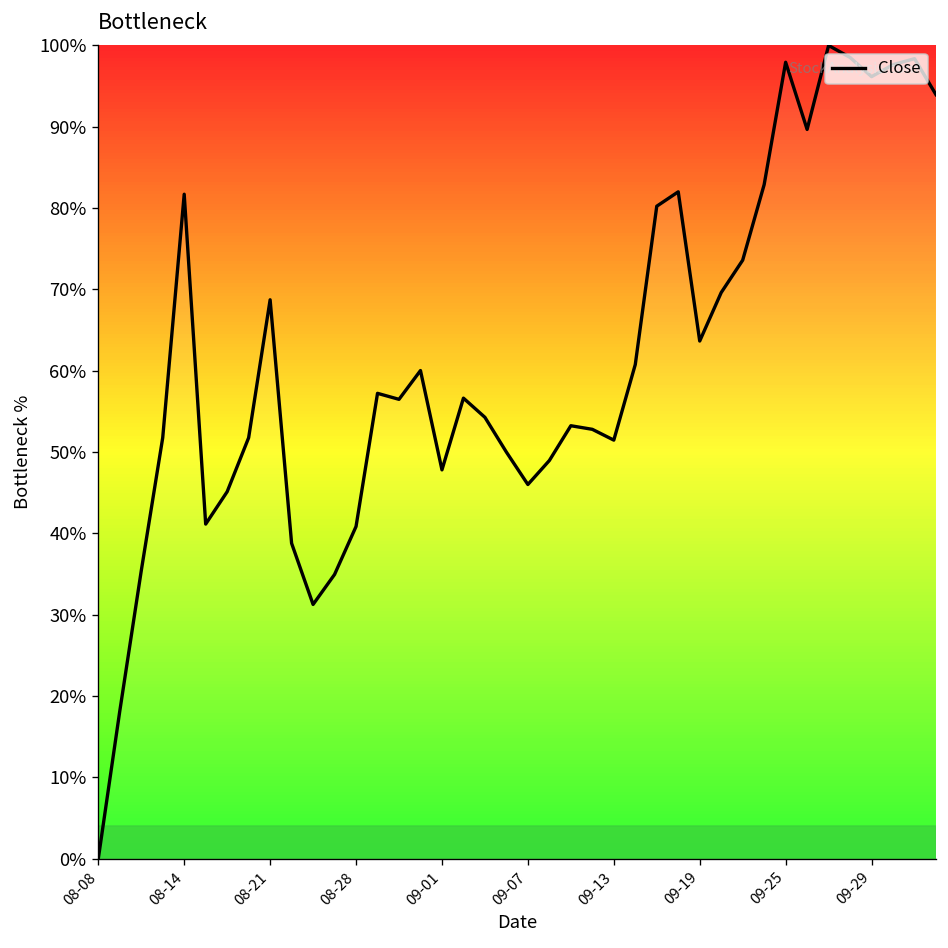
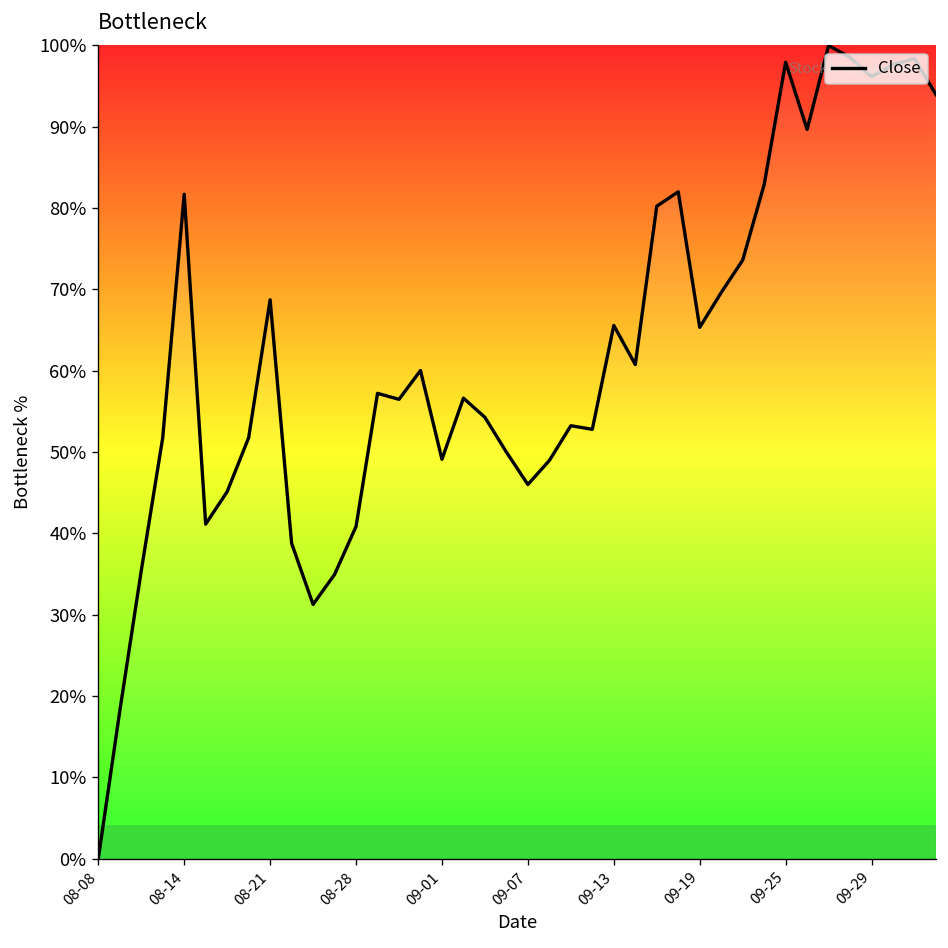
09-01: 48% -> 49%
09-13: 51% -> 66%
09-19: 64% -> 65%
